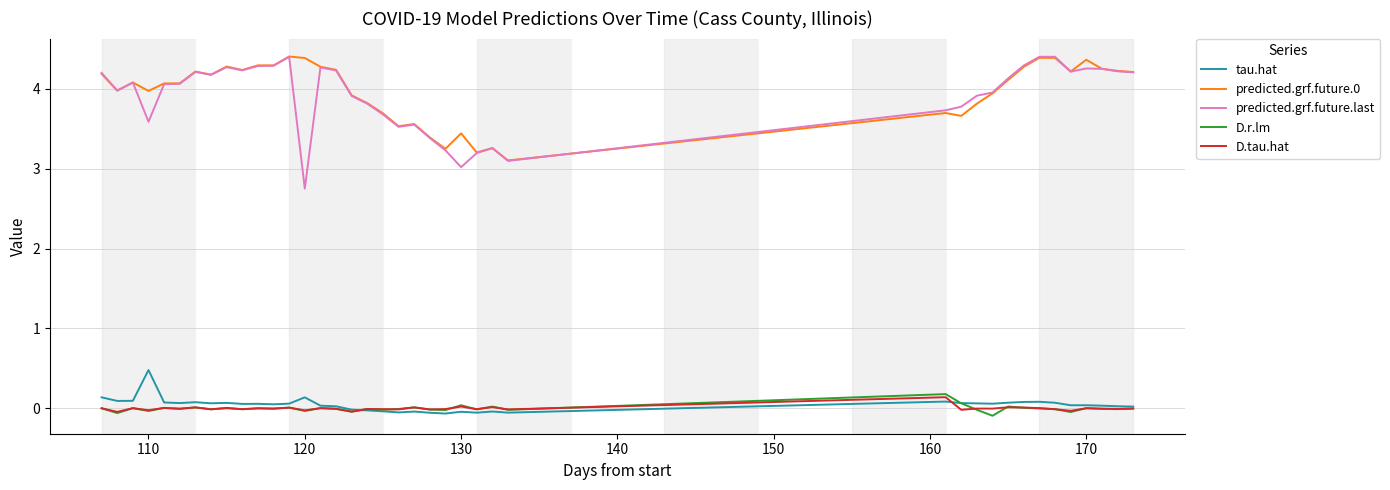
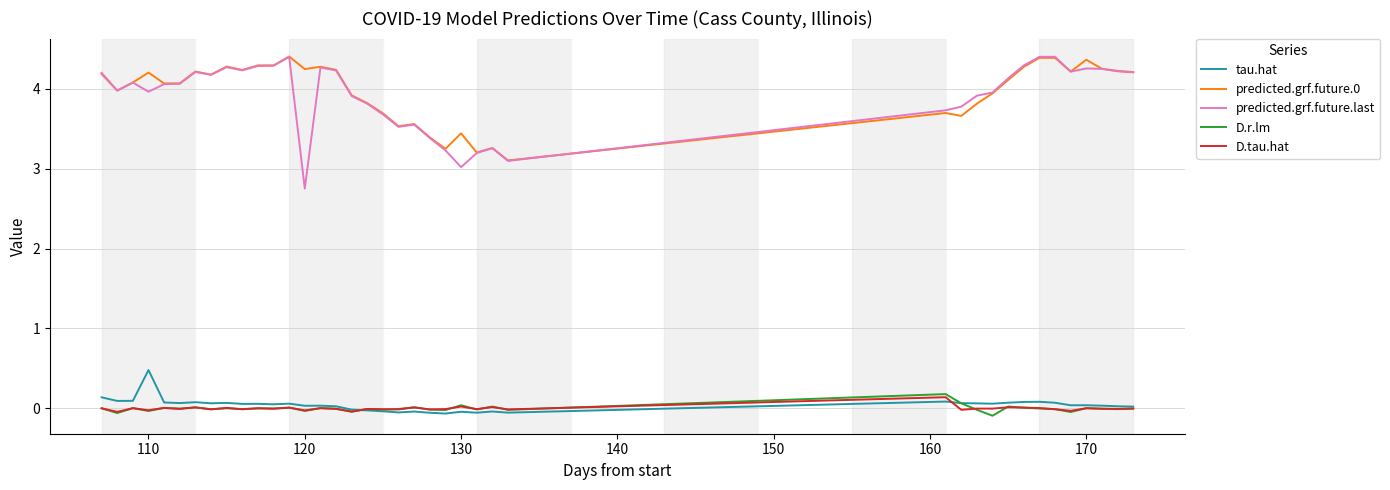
predicted.grf.future.0, 110: 4.0 -> 4.2
predicted.grf.future.last, 110: 3.6 -> 4.0
tau.hat, 120: 0.1 -> 0.0
predicted.grf.future.0, 120: 4.4 -> 4.2
